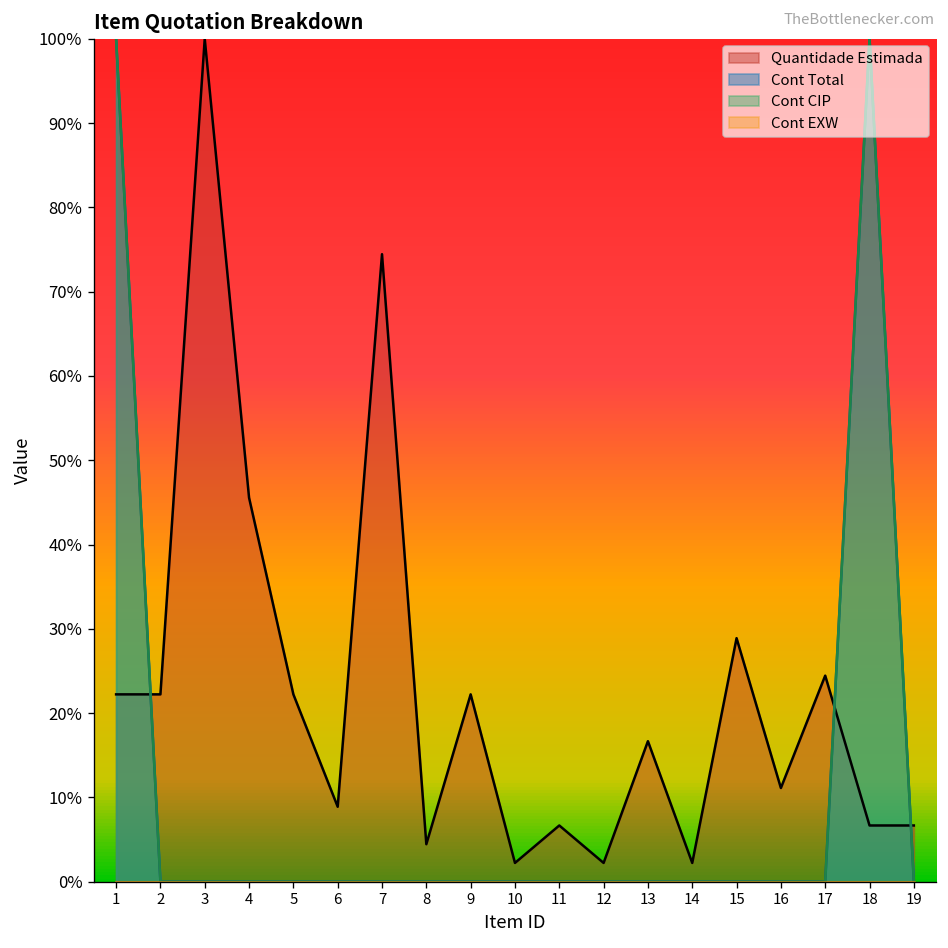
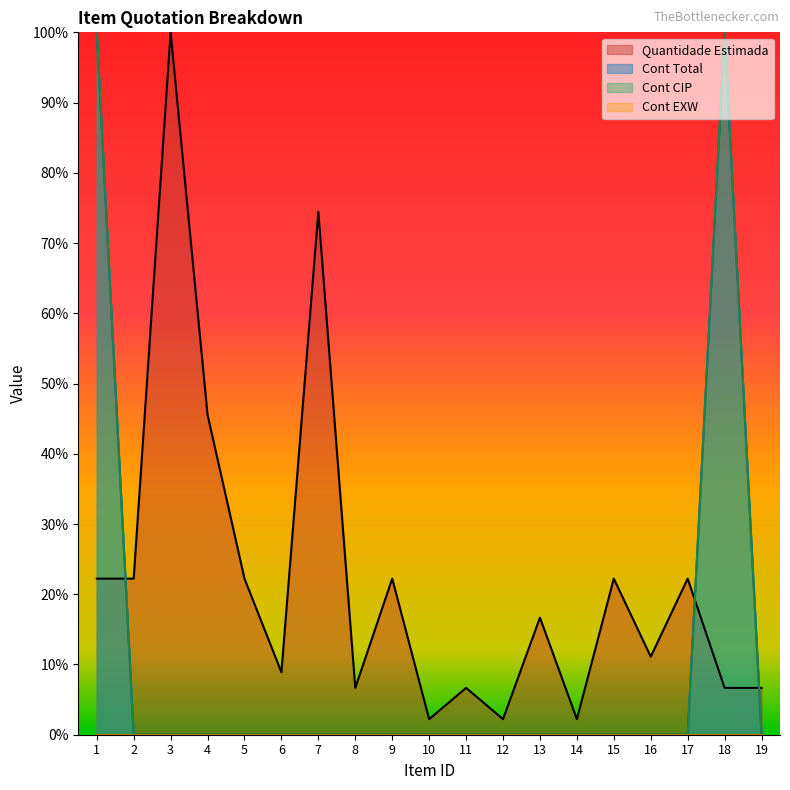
Quantidade Estimada, 8: 4% -> 7%
Quantidade Estimada, 15: 29% -> 22%
Quantidade Estimada, 17: 24% -> 22%
